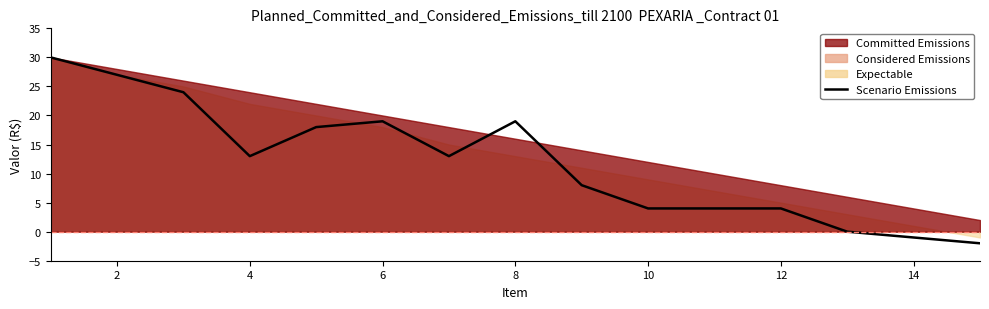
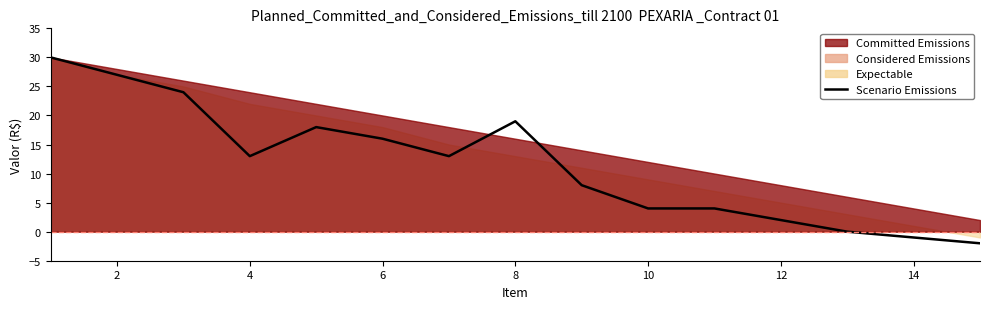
Scenario Emissions, 6: 19 -> 16
Scenario Emissions, 12: 4 -> 2
